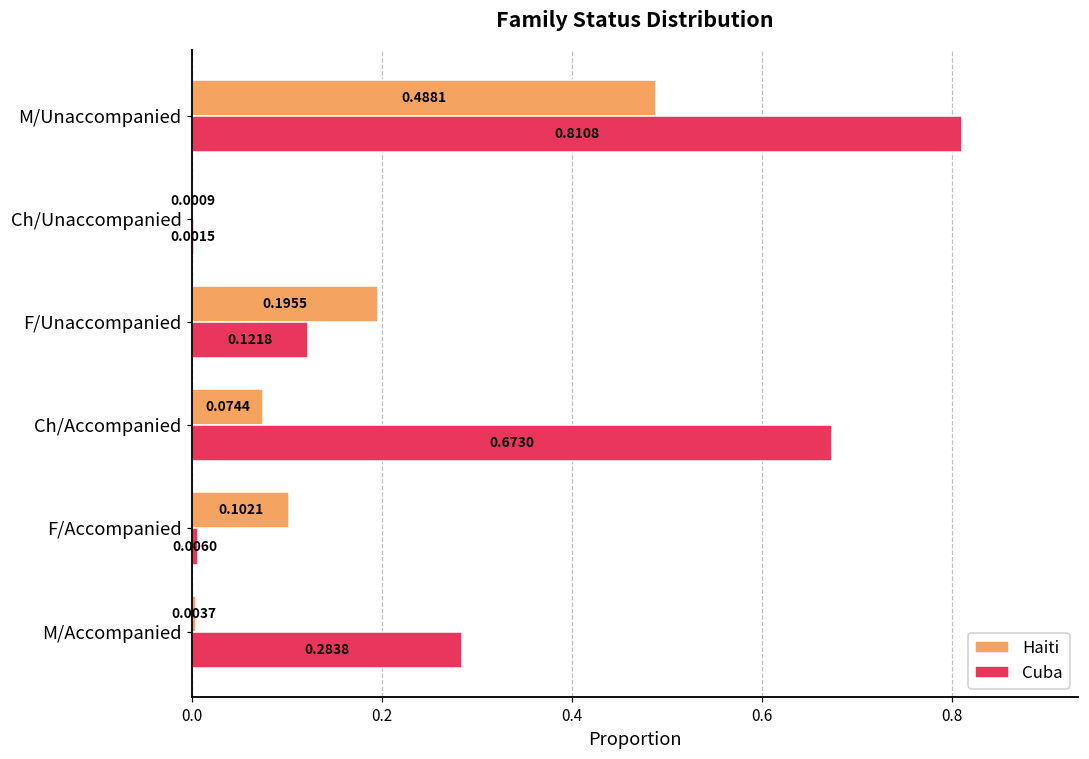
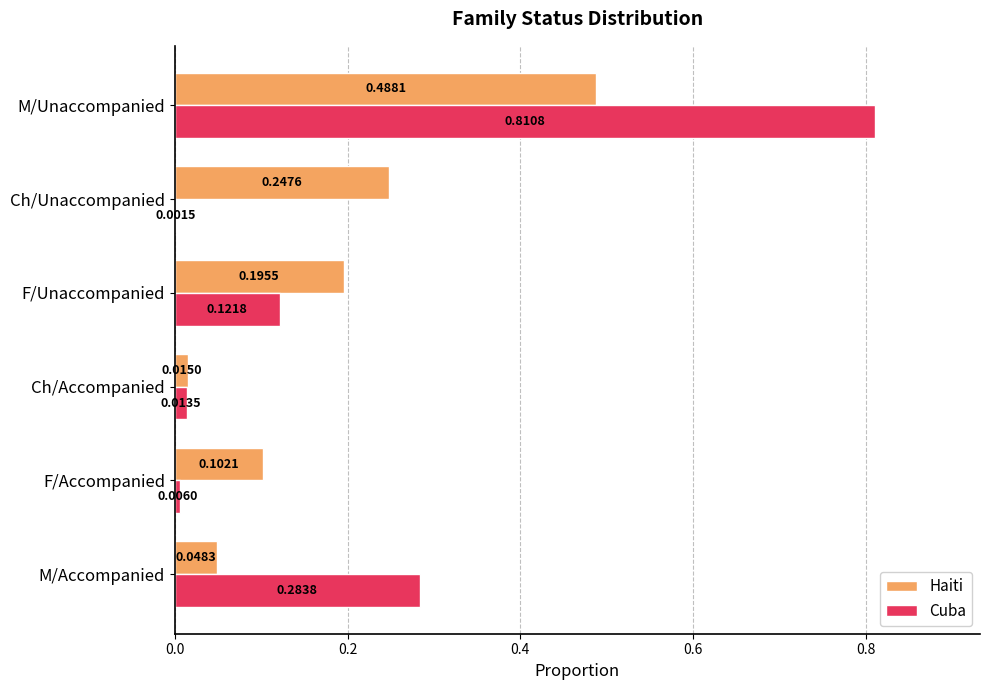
Haiti, Ch/Unaccompanied: 0.0009 -> 0.2476
Haiti, Ch/Accompanied: 0.0744 -> 0.0150
Cuba, Ch/Accompanied: 0.6730 -> 0.0135
Haiti, M/Accompanied: 0.0037 -> 0.0483
